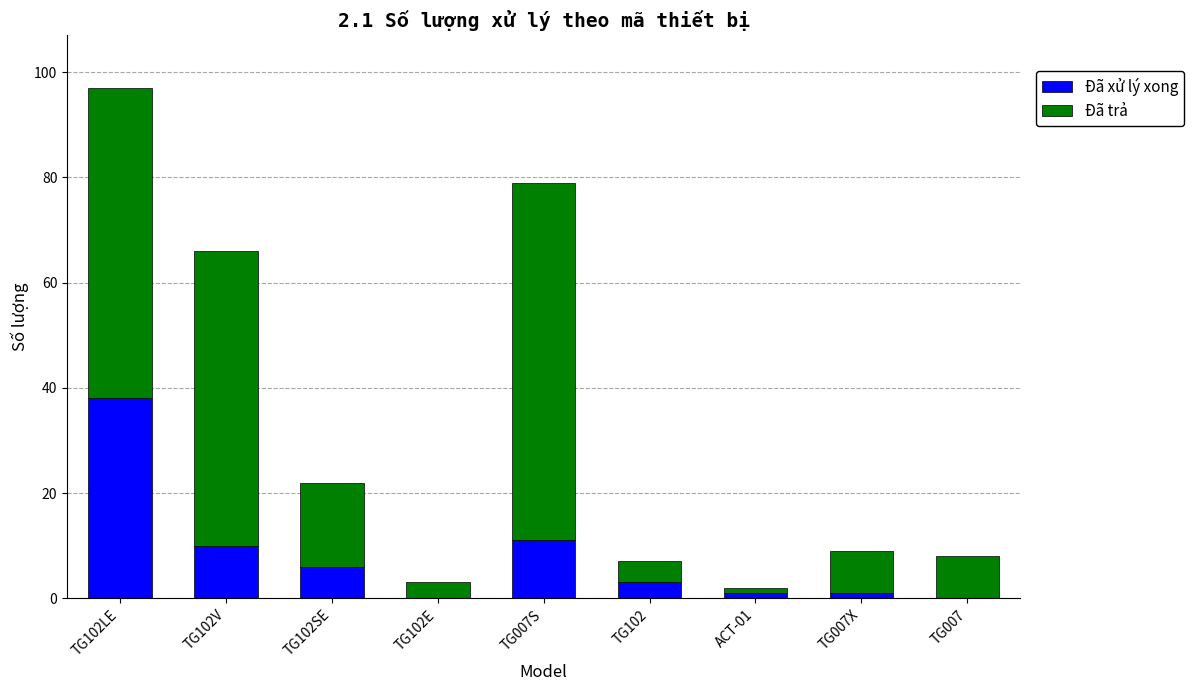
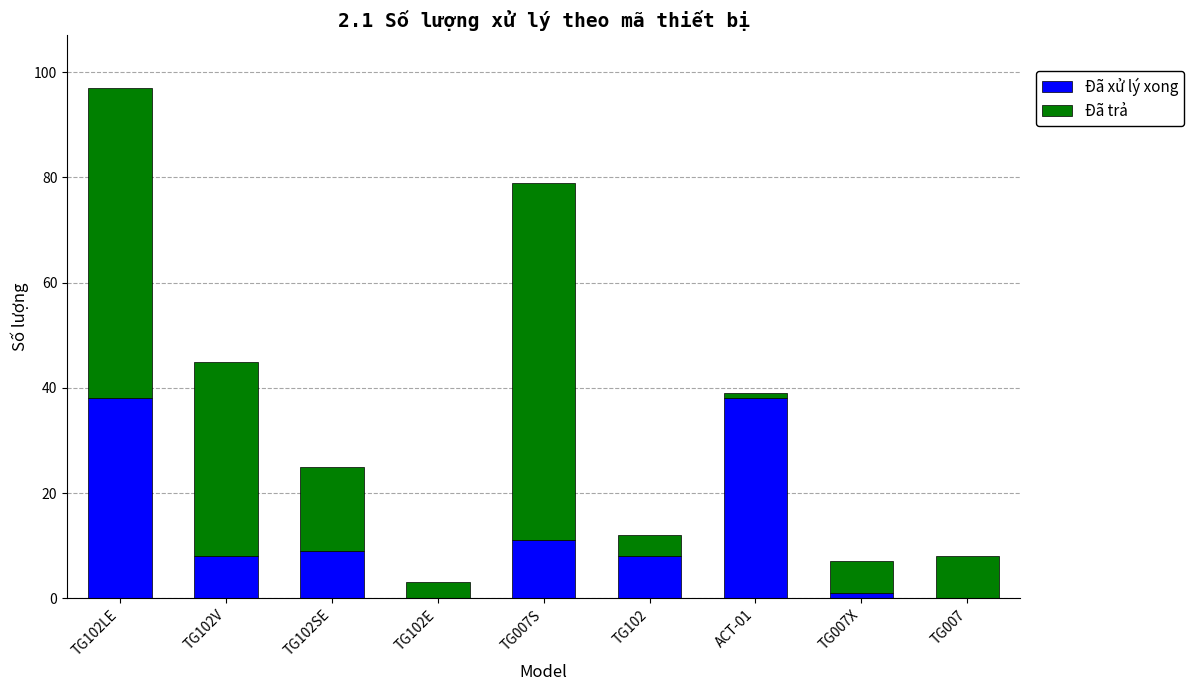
Đã xử lý xong, TG102V: 10 -> 8
Đã trả, TG102V: 56 -> 37
Đã xử lý xong, TG102SE: 6 -> 9
Đã xử lý xong, TG102: 3 -> 8
Đã xử lý xong, ACT-01: 1 -> 38
Đã trả, TG007X: 8 -> 6
